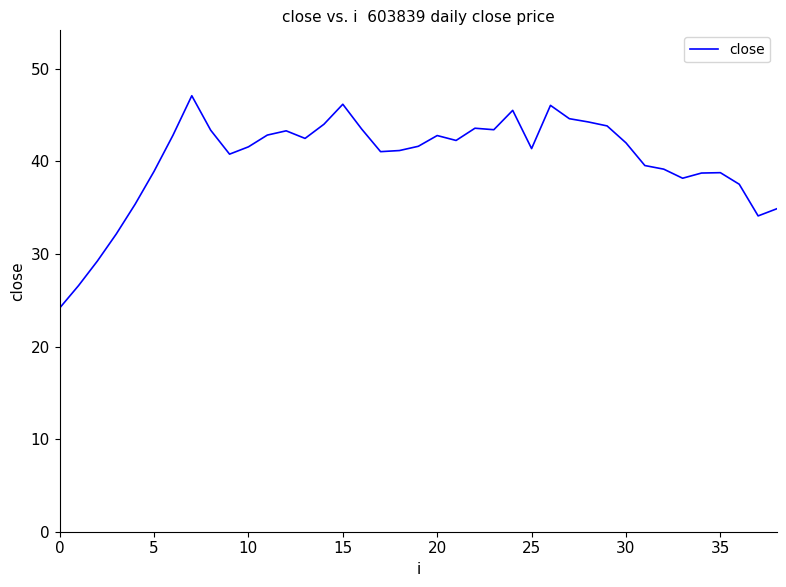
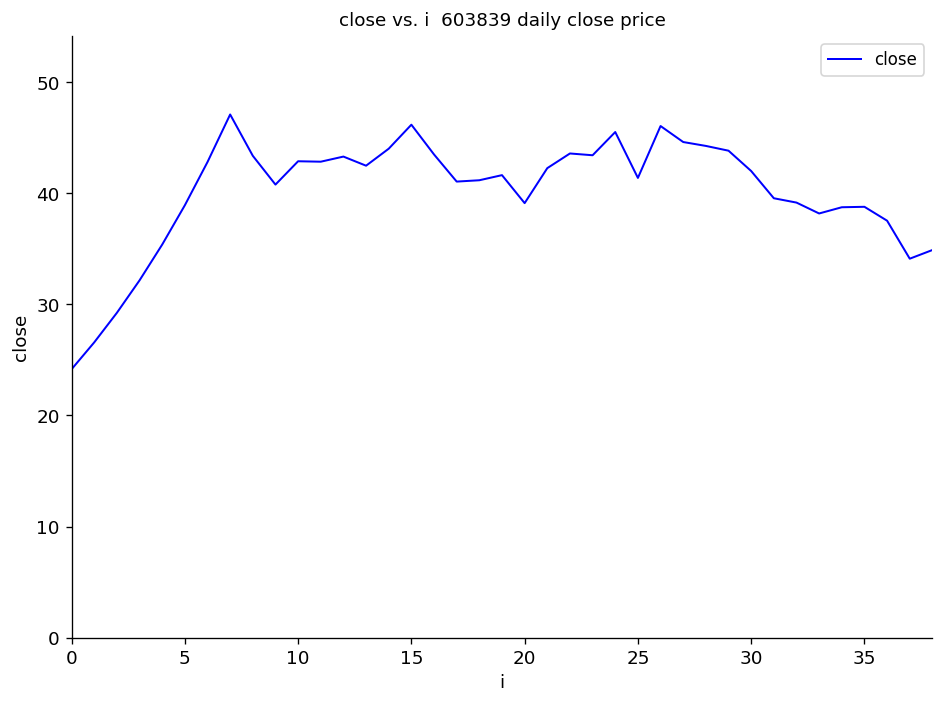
10: 42 -> 43
20: 43 -> 39
